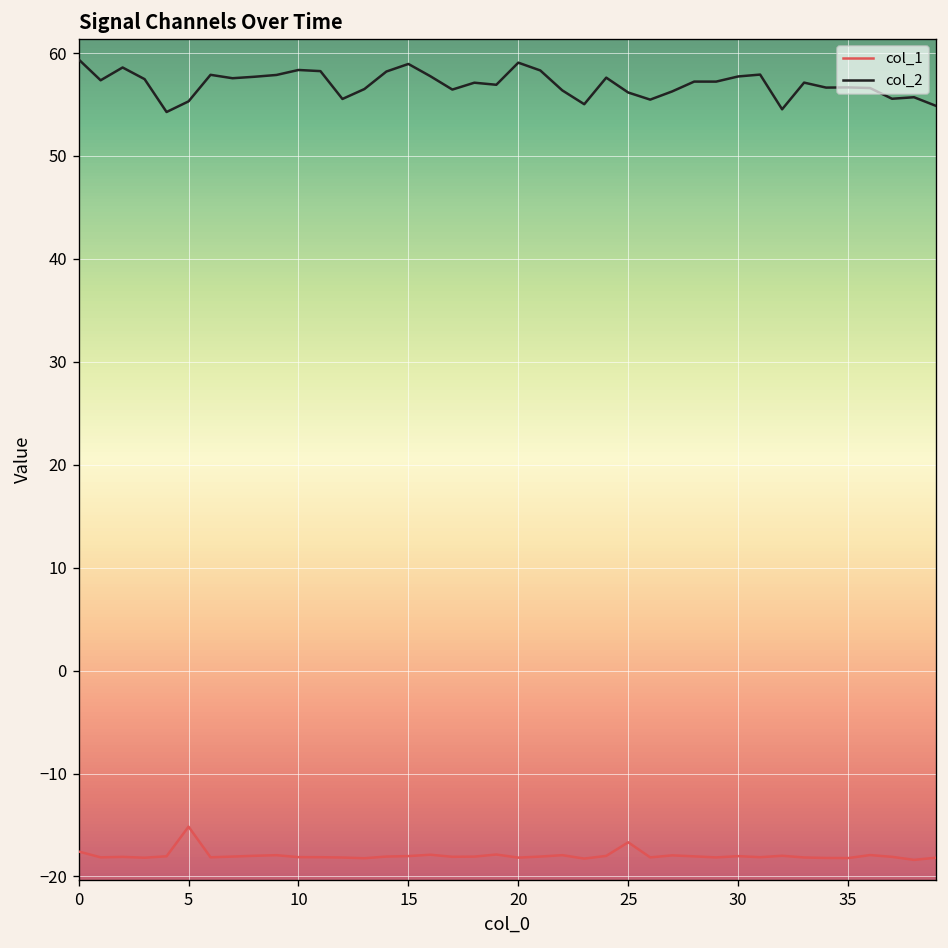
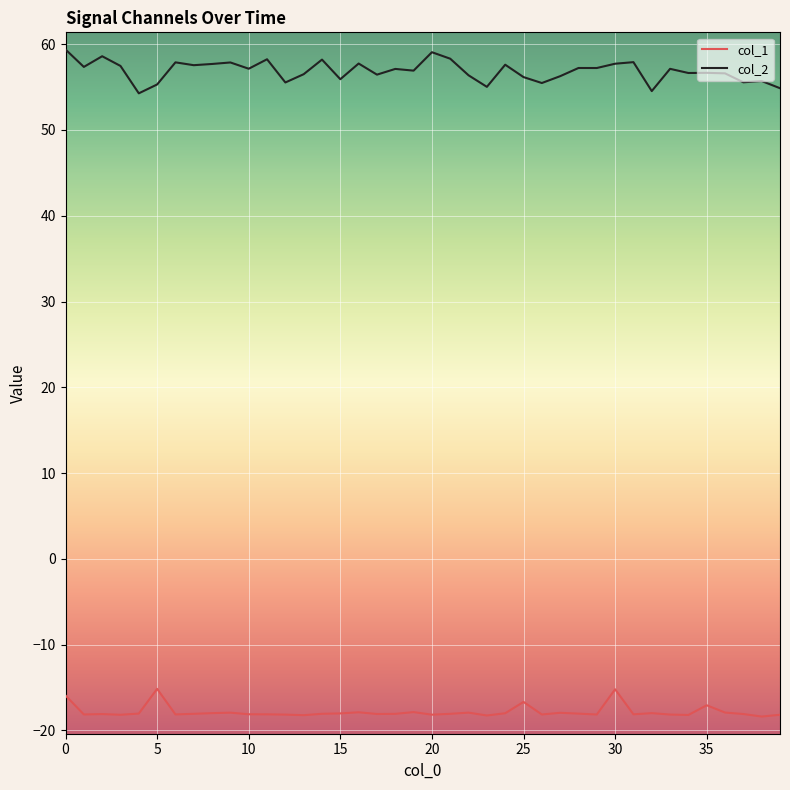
col_1, 0: -18 -> -16
col_2, 10: 58 -> 57
col_2, 15: 59 -> 56
col_1, 30: -18 -> -15
col_1, 35: -18 -> -17
